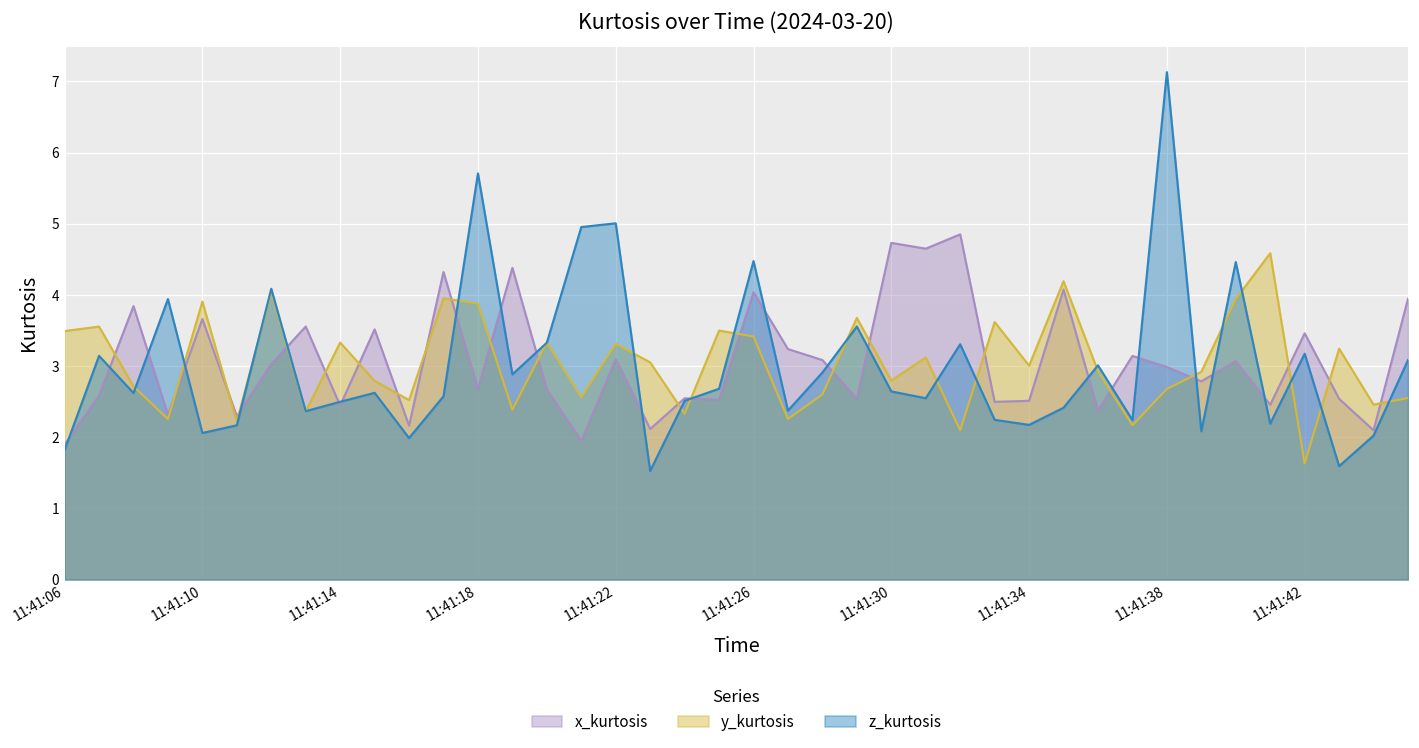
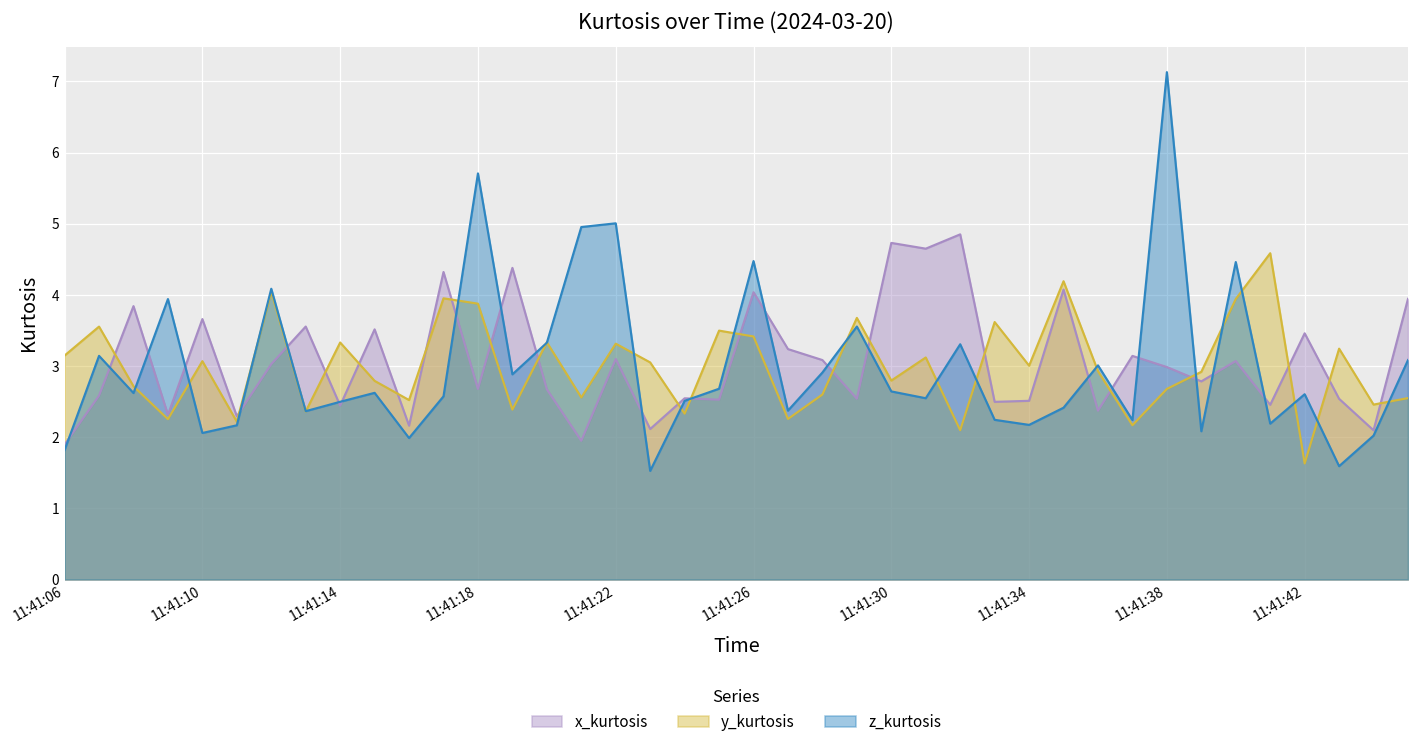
y_kurtosis, 11:41:06: 3.5 -> 3.1
y_kurtosis, 11:41:10: 3.9 -> 3.1
z_kurtosis, 11:41:42: 3.2 -> 2.6
